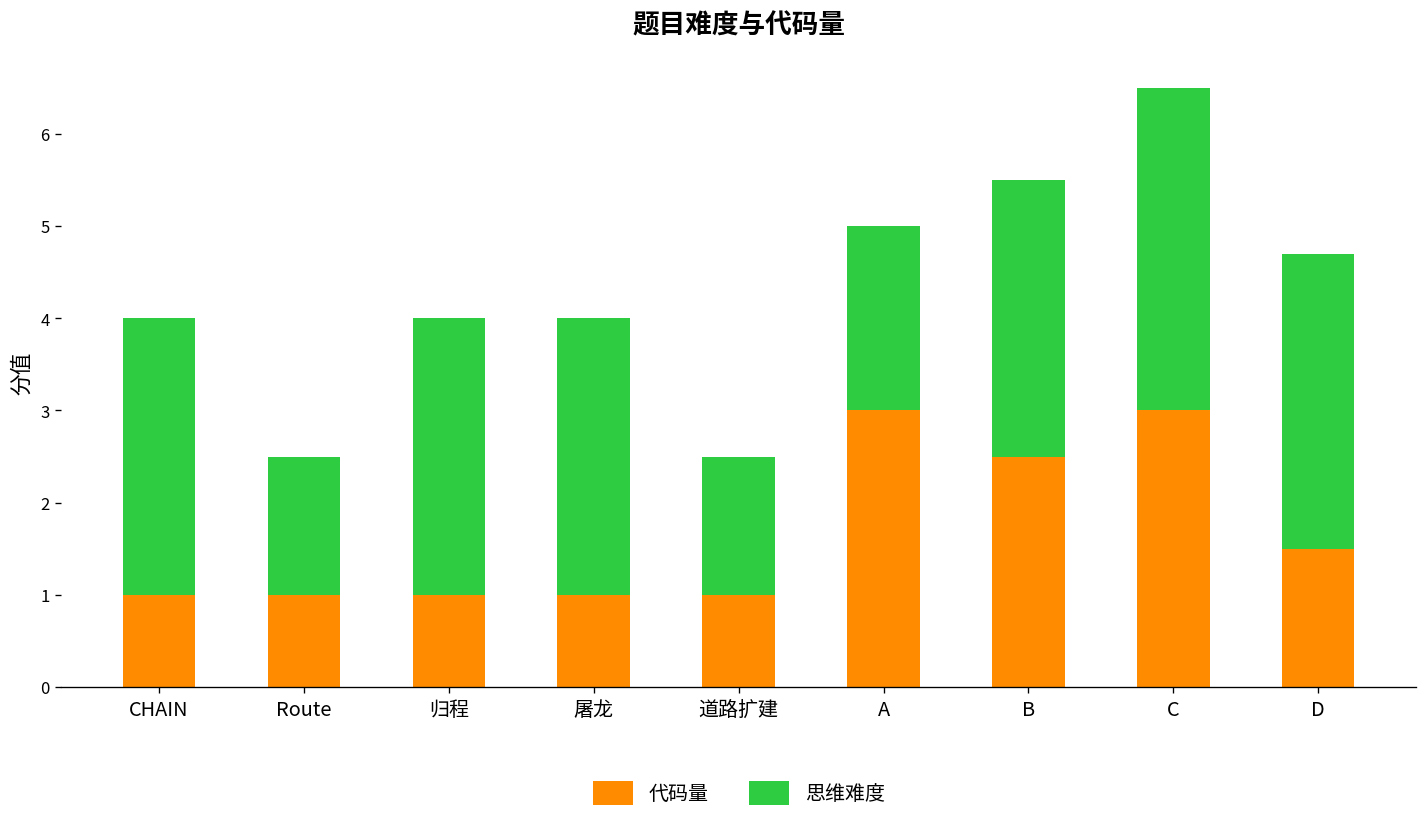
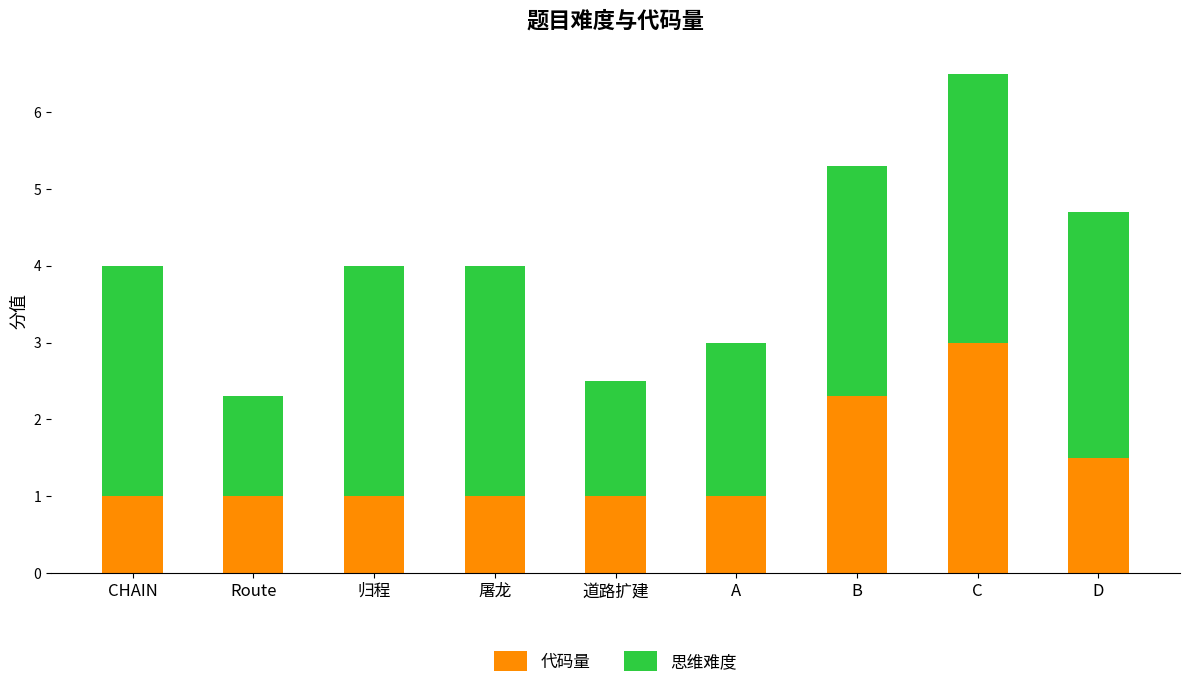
思维难度, Route: 1.5 -> 1.3
代码量, A: 3 -> 1
代码量, B: 2.5 -> 2.3
